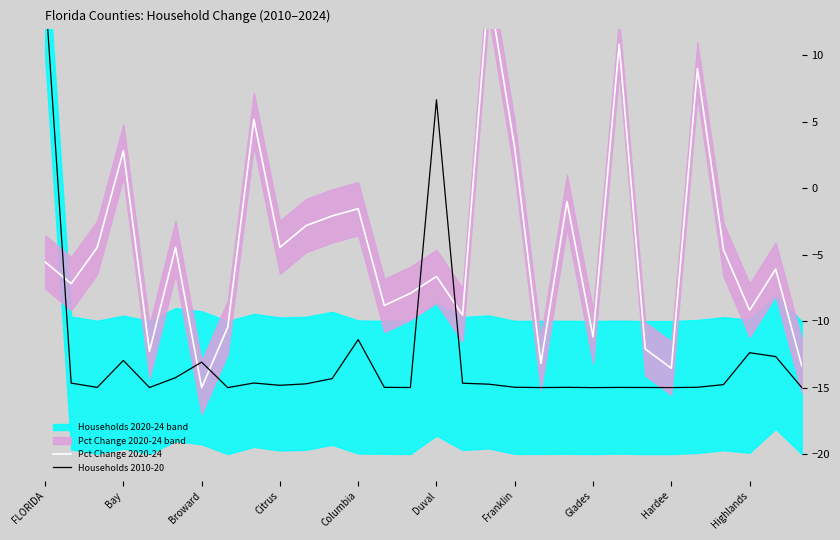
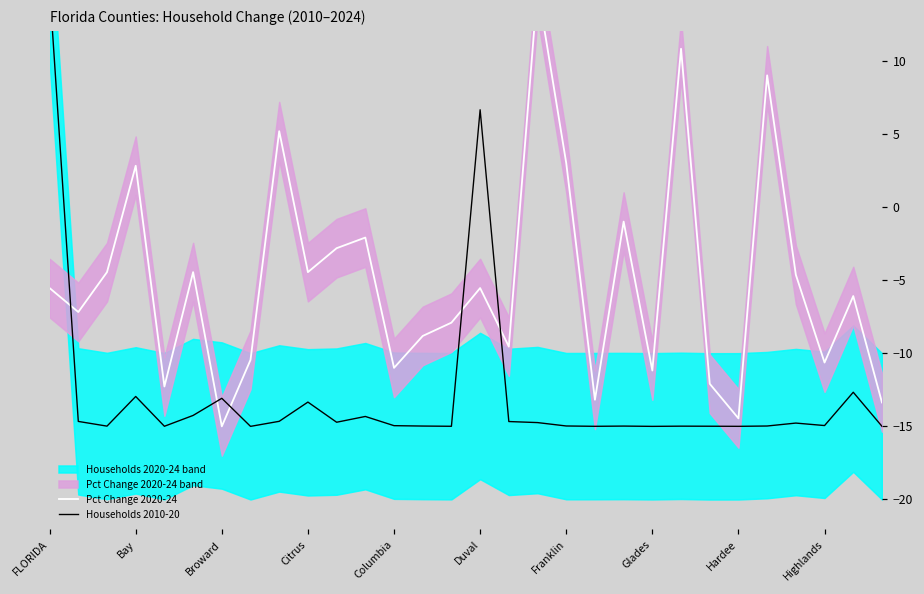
Households 2010-20, Citrus: -14.8 -> -13.3
Pct Change 2020-24, Columbia: -1.5 -> -11.0
Households 2010-20, Columbia: -11.4 -> -15.0
Pct Change 2020-24, Duval: -6.6 -> -5.5
Pct Change 2020-24, Hardee: -13.5 -> -14.5
Pct Change 2020-24, Highlands: -9.2 -> -10.6
Households 2010-20, Highlands: -12.4 -> -14.9
